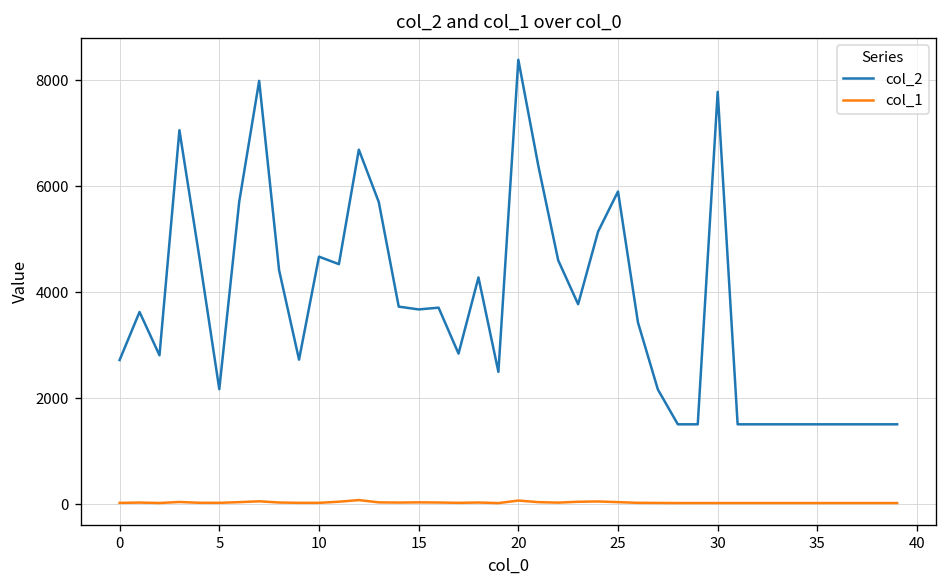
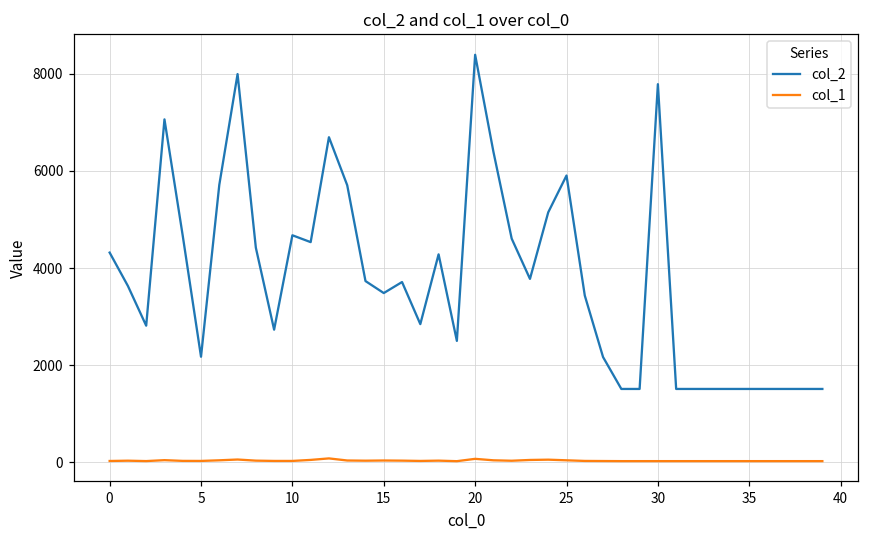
col_2, 0: 2700 -> 4300
col_2, 15: 3700 -> 3500
